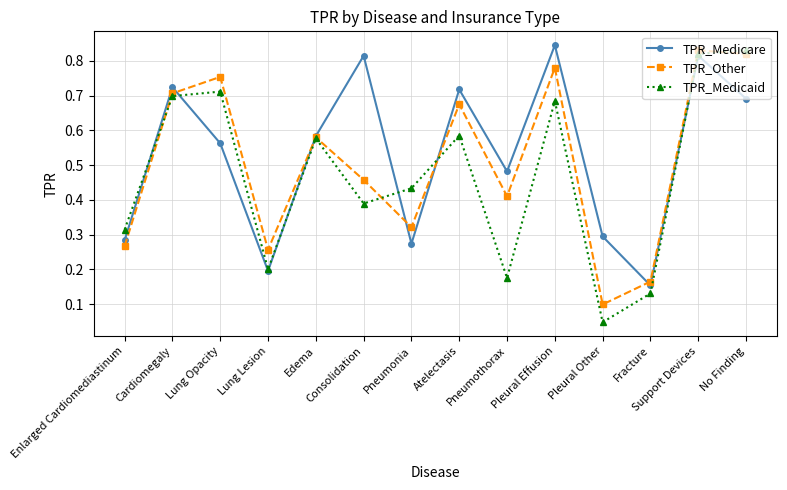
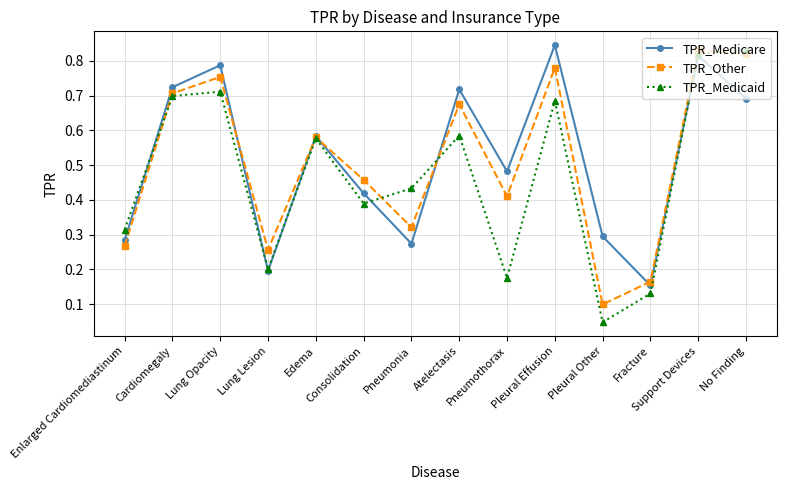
TPR_Medicare, Lung Opacity: 0.56 -> 0.79
TPR_Medicare, Consolidation: 0.81 -> 0.42
